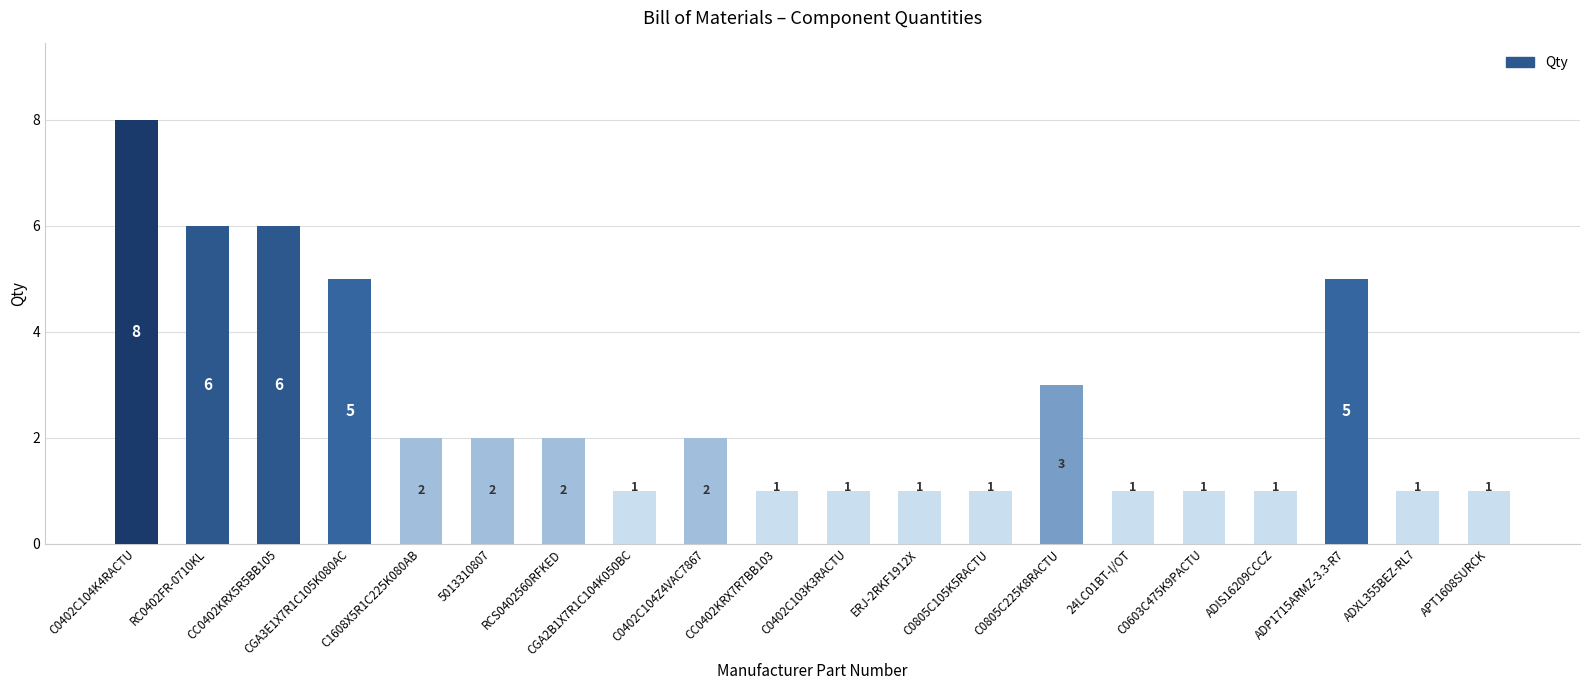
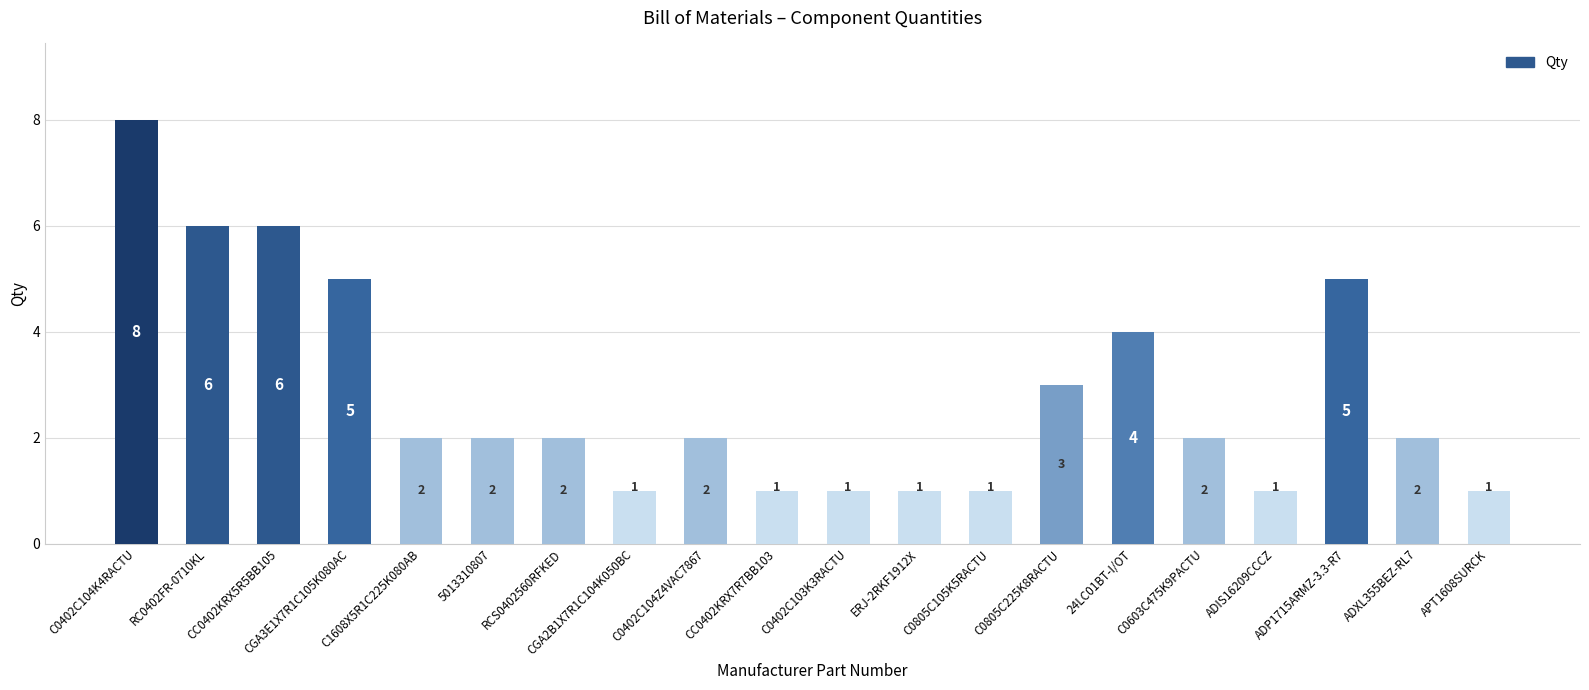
24LC01BT-I/OT: 1 -> 4
C0603C475K9PACTU: 1 -> 2
ADXL355BEZ-RL7: 1 -> 2
